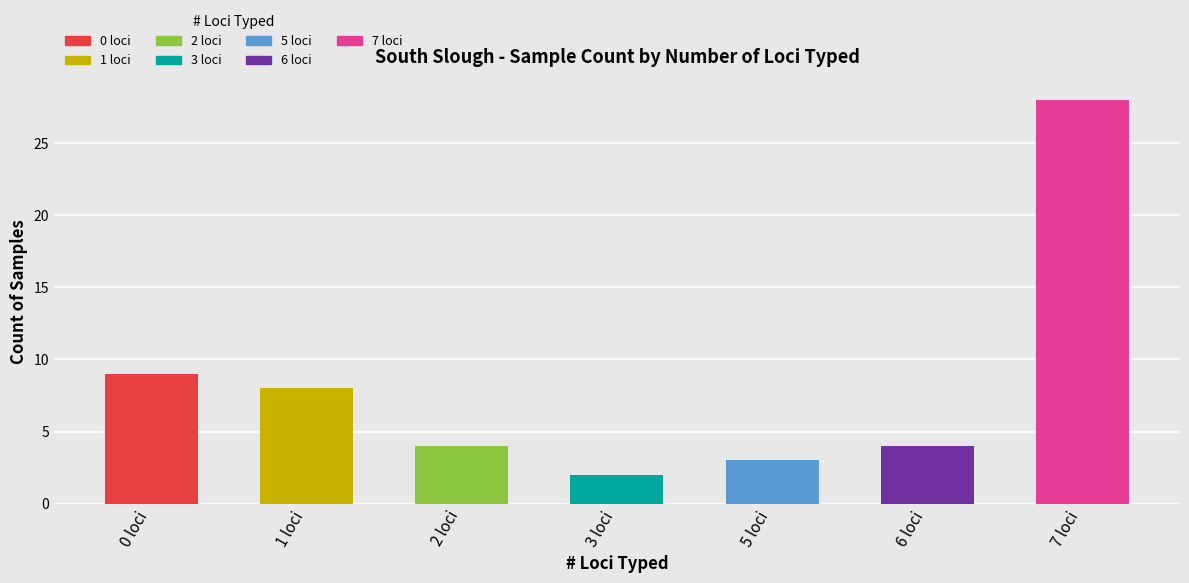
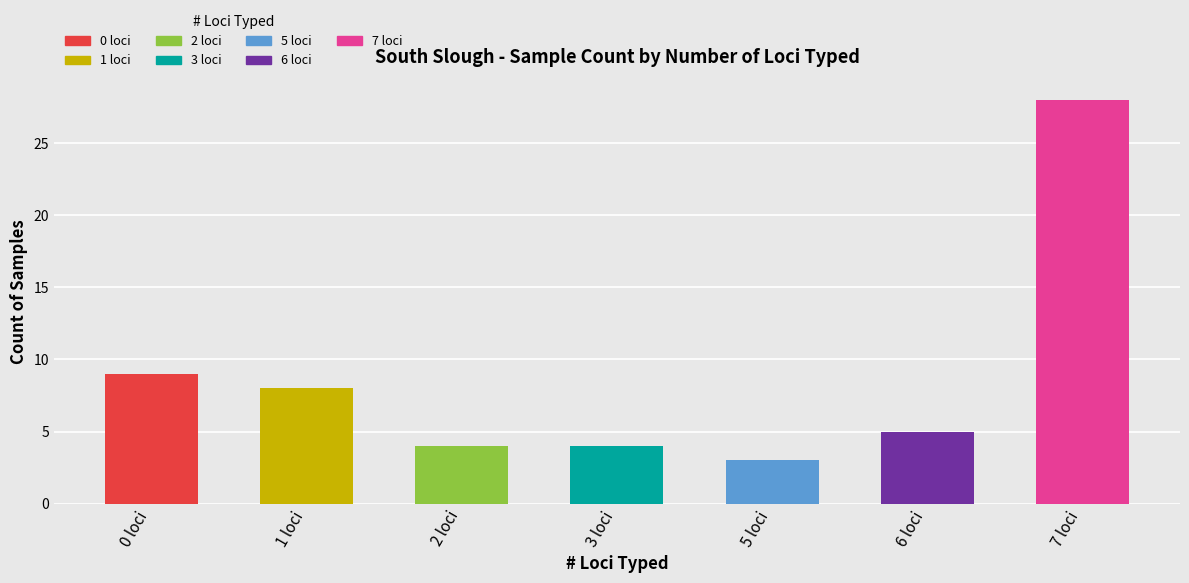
3 loci: 2 -> 4
6 loci: 4 -> 5
